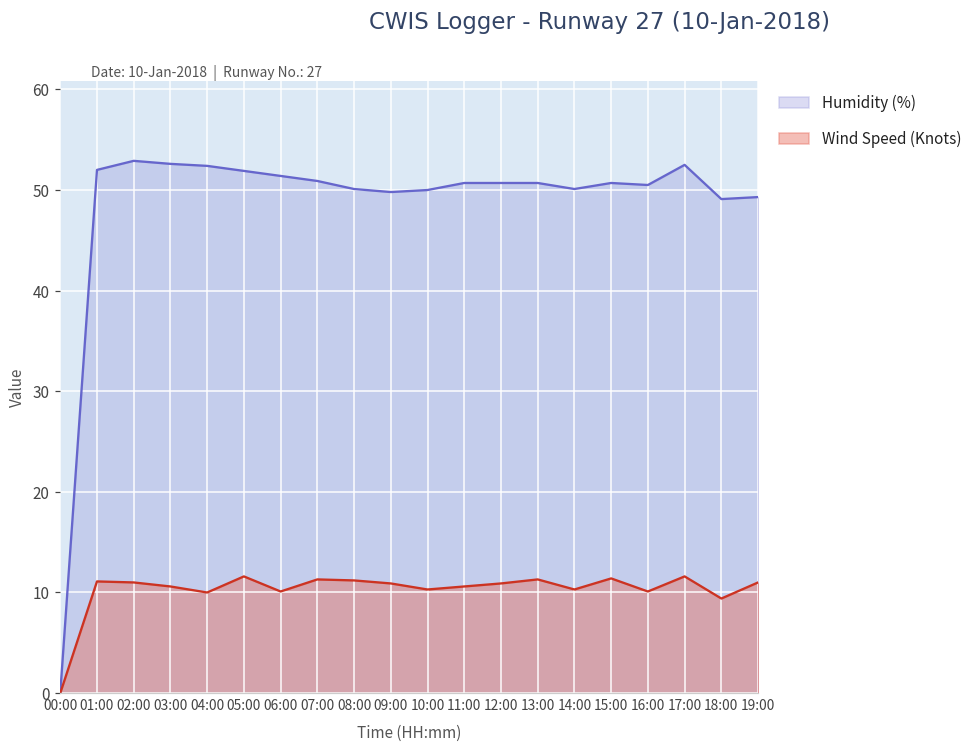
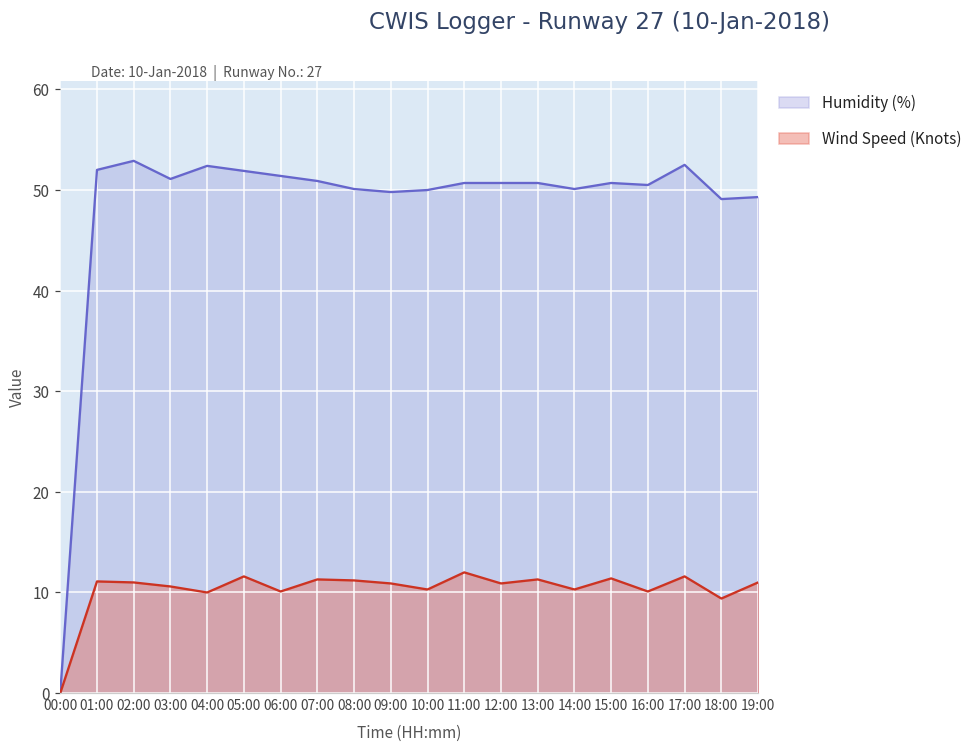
Humidity (%), 03:00: 53 -> 51
Wind Speed (Knots), 11:00: 11 -> 12
